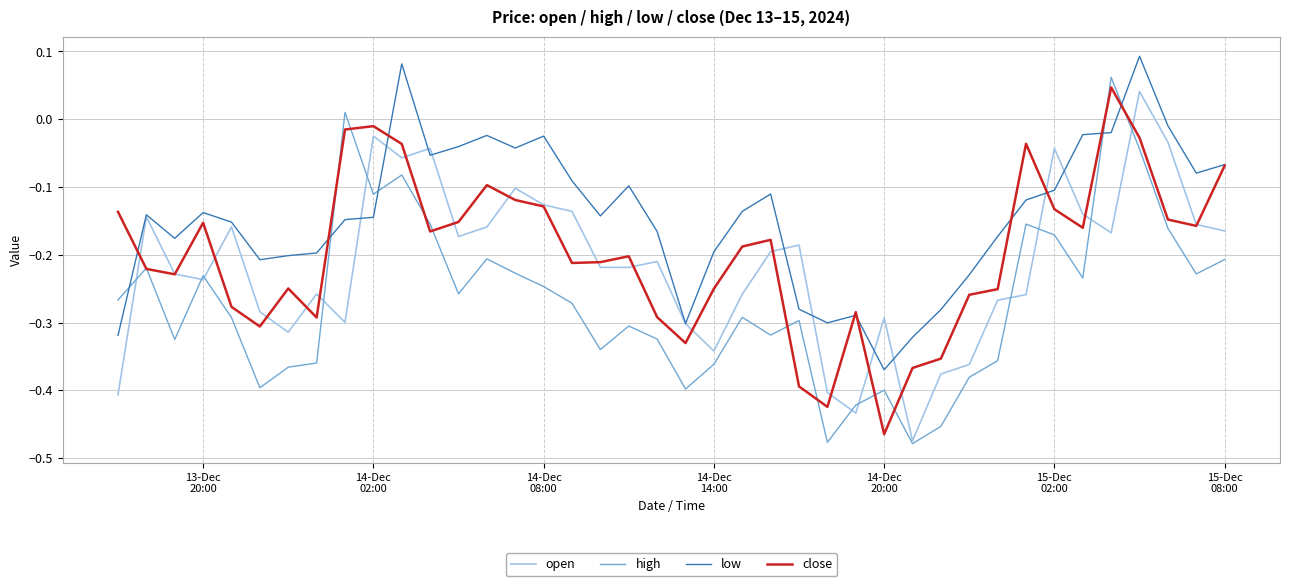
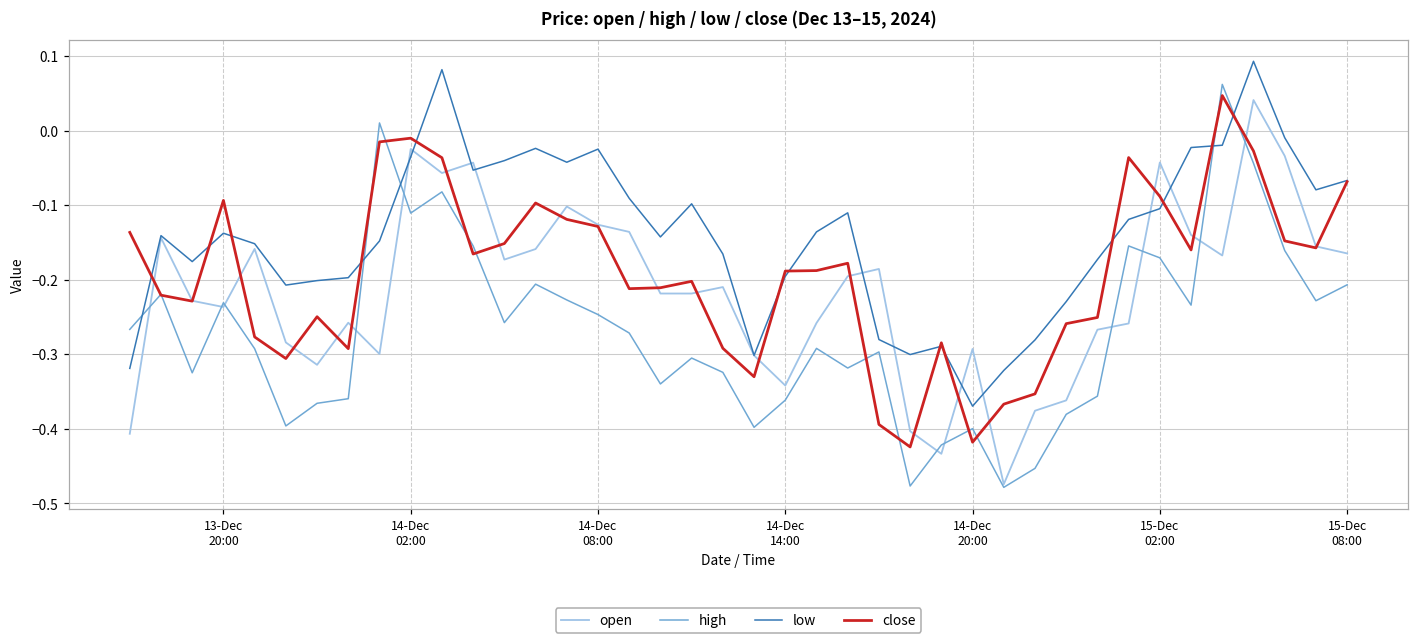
close, 13-Dec 20:00: -0.15 -> -0.09
low, 14-Dec 02:00: -0.14 -> -0.04
close, 14-Dec 14:00: -0.25 -> -0.19
close, 14-Dec 20:00: -0.46 -> -0.42
close, 15-Dec 02:00: -0.13 -> -0.09
